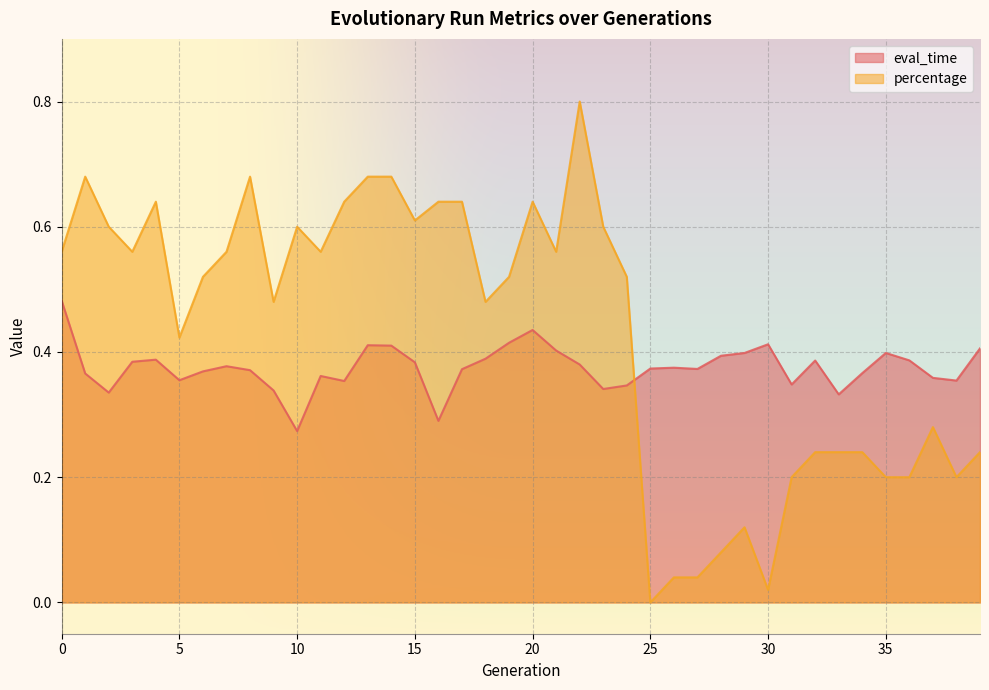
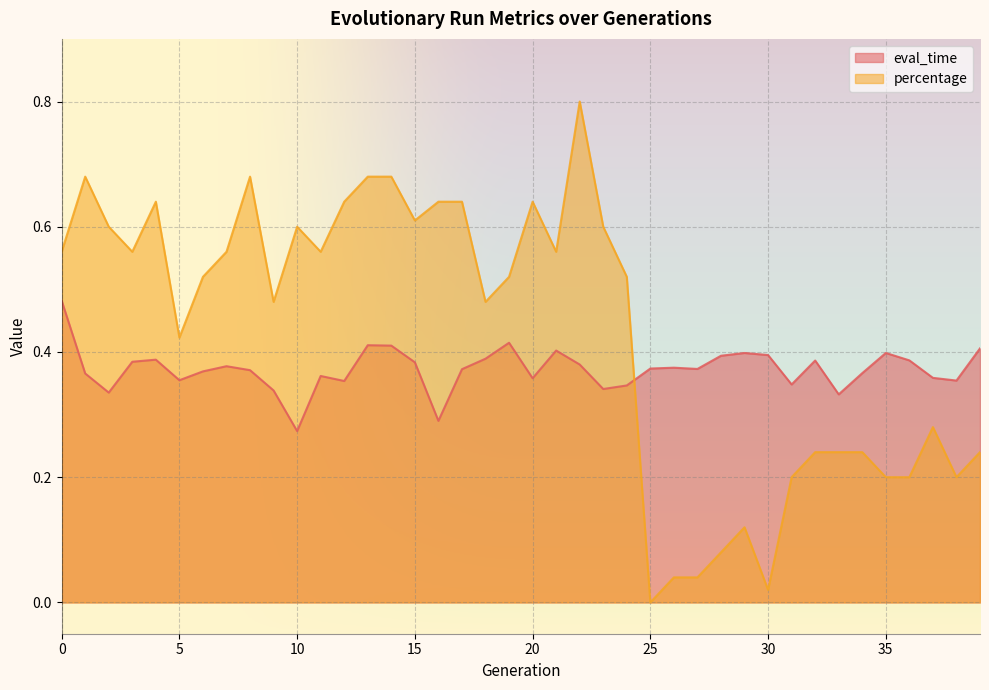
eval_time, 20: 0.44 -> 0.36
eval_time, 30: 0.41 -> 0.40
